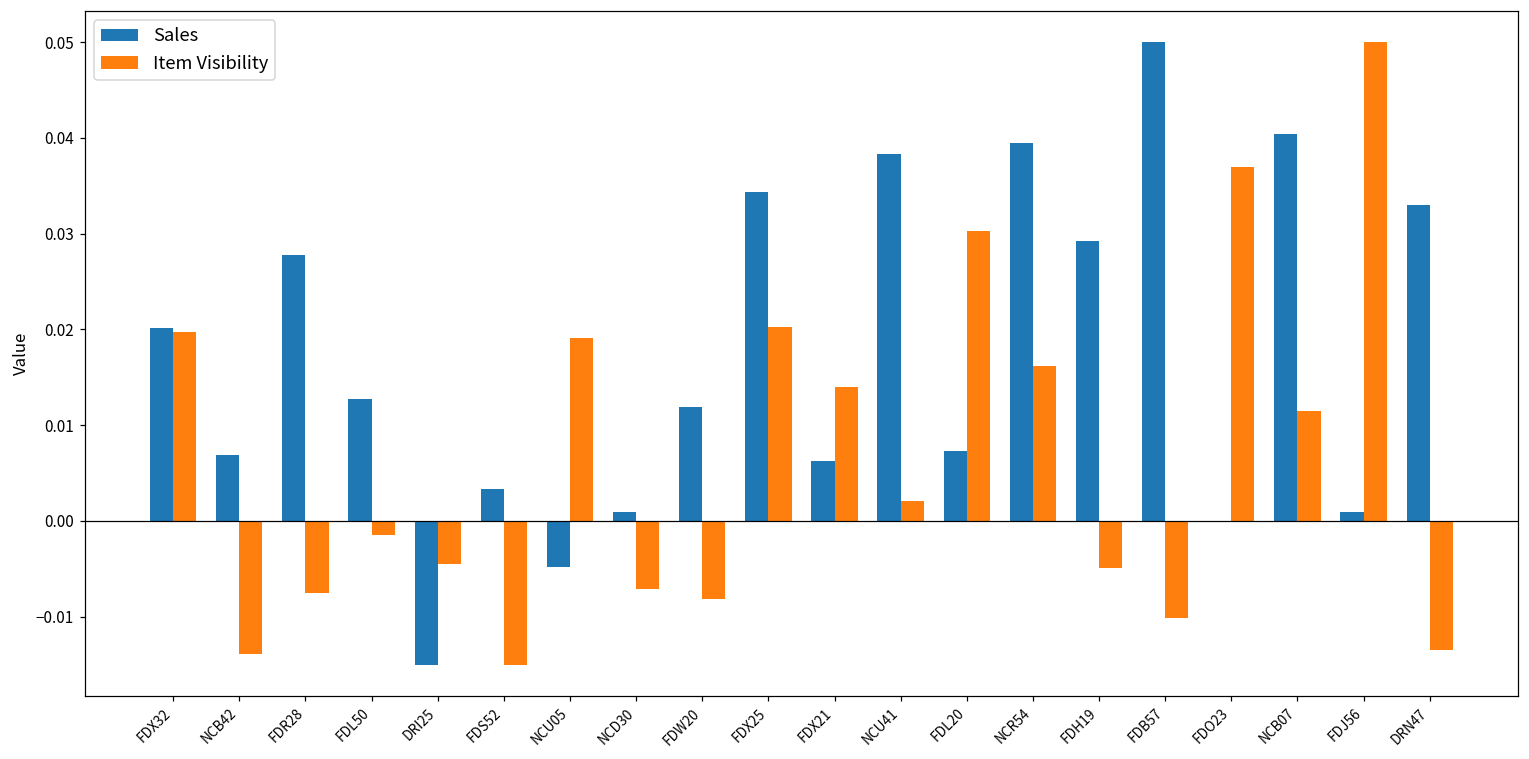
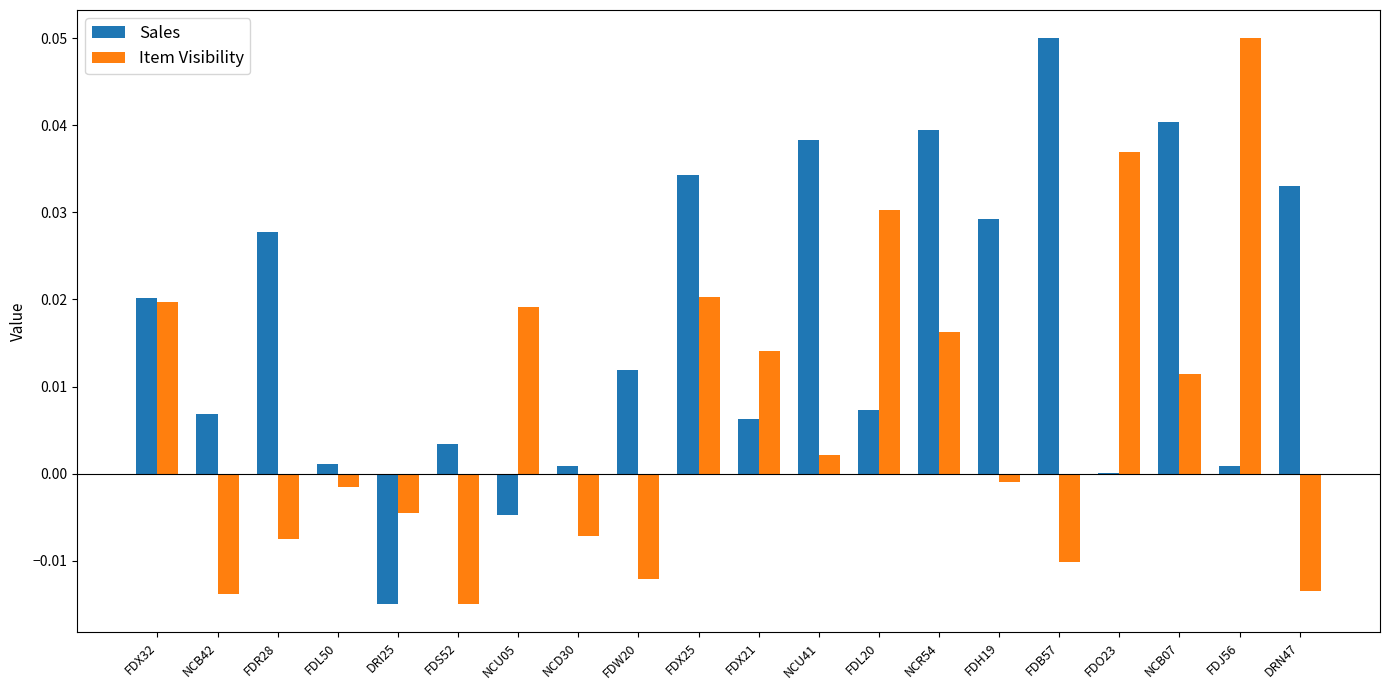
Sales, FDL50: 0.013 -> 0.001
Item Visibility, FDW20: -0.008 -> -0.012
Item Visibility, FDH19: -0.005 -> -0.001
